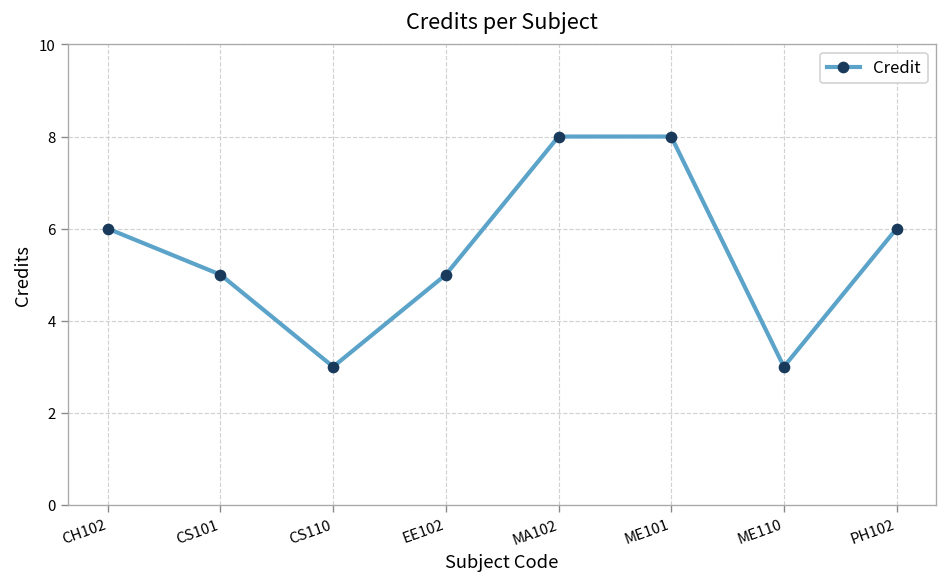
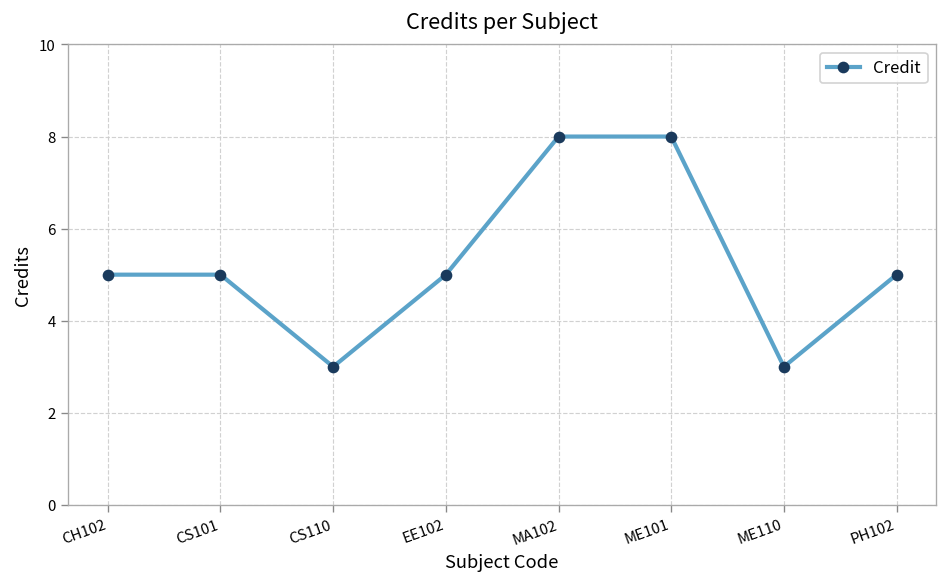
CH102: 6 -> 5
PH102: 6 -> 5
